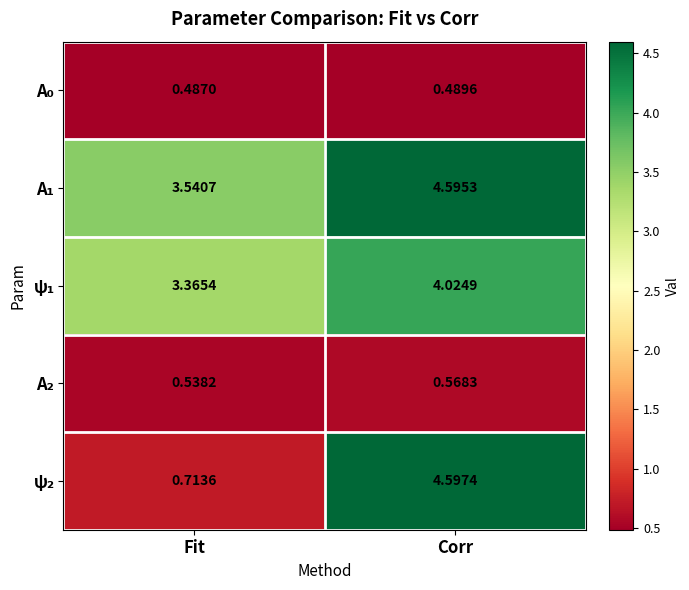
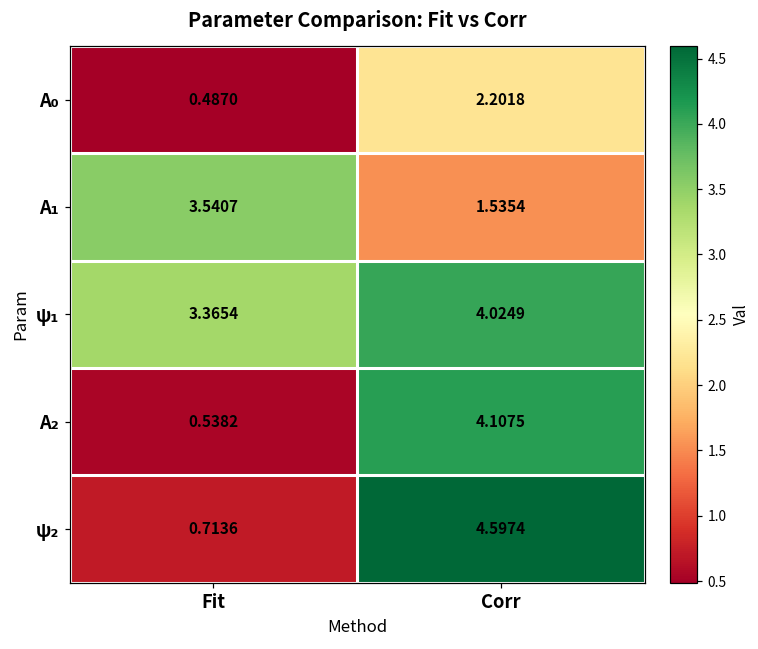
A₀, Corr: 0.4896 -> 2.2018
A₁, Corr: 4.5953 -> 1.5354
A₂, Corr: 0.5683 -> 4.1075
